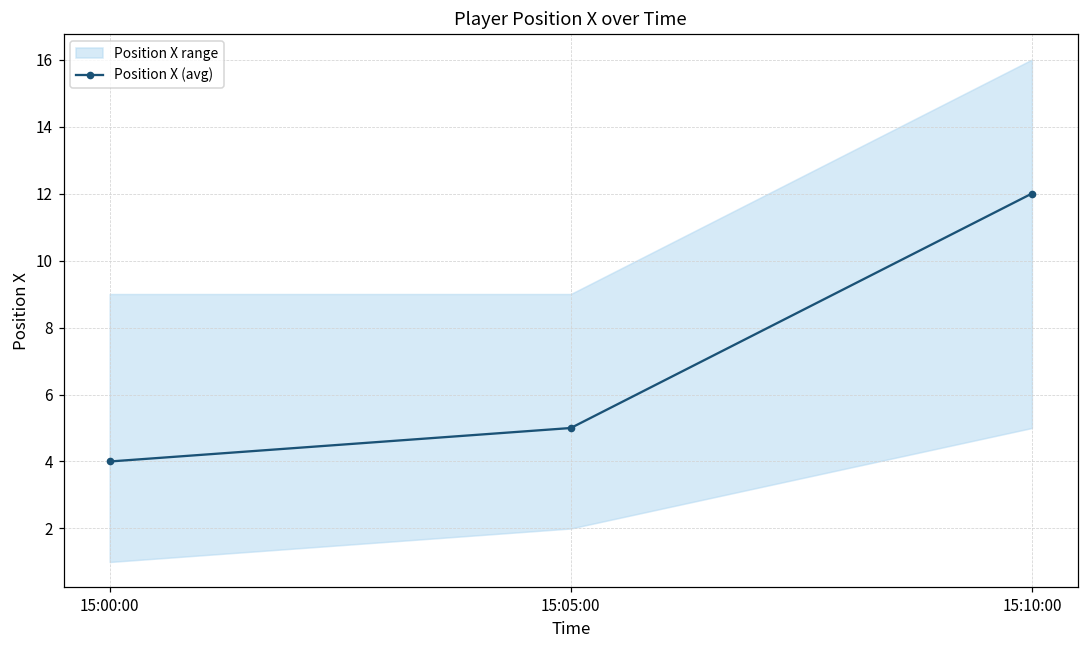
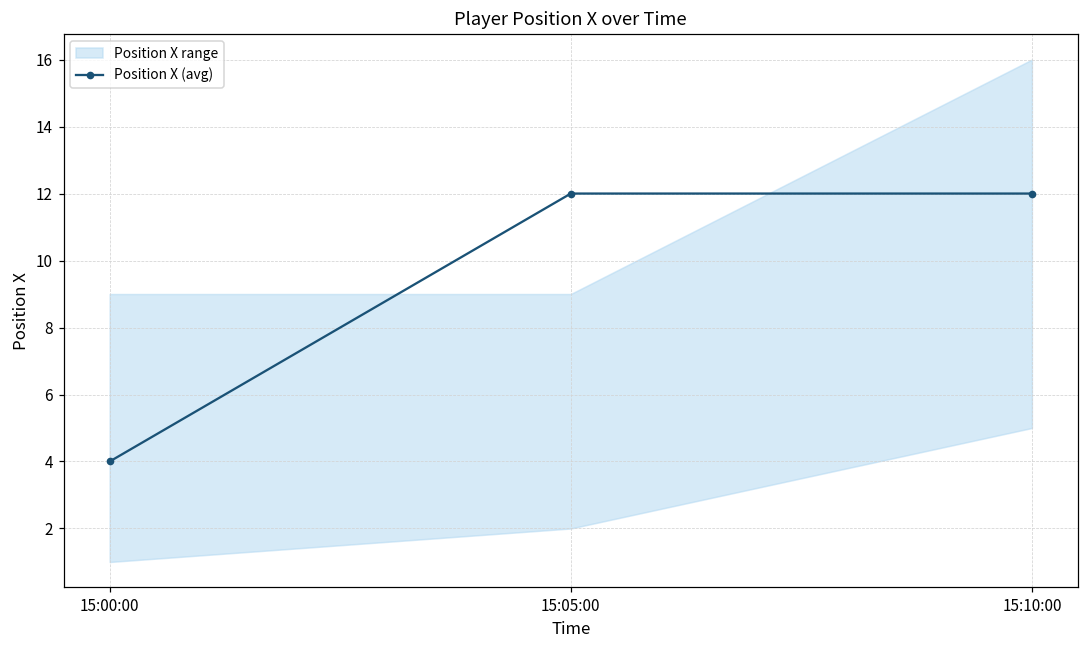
Position X (avg), 15:05:00: 5 -> 12
